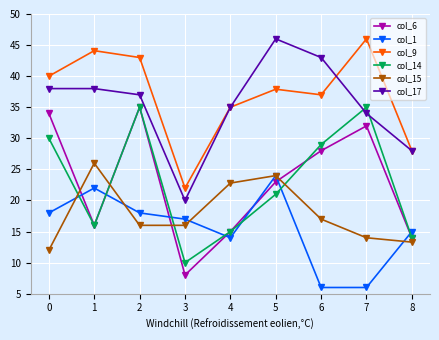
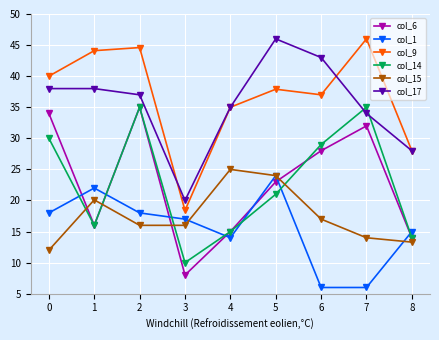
col_15, 1: 26 -> 20
col_9, 2: 43 -> 45
col_9, 3: 22 -> 18
col_15, 4: 23 -> 25
